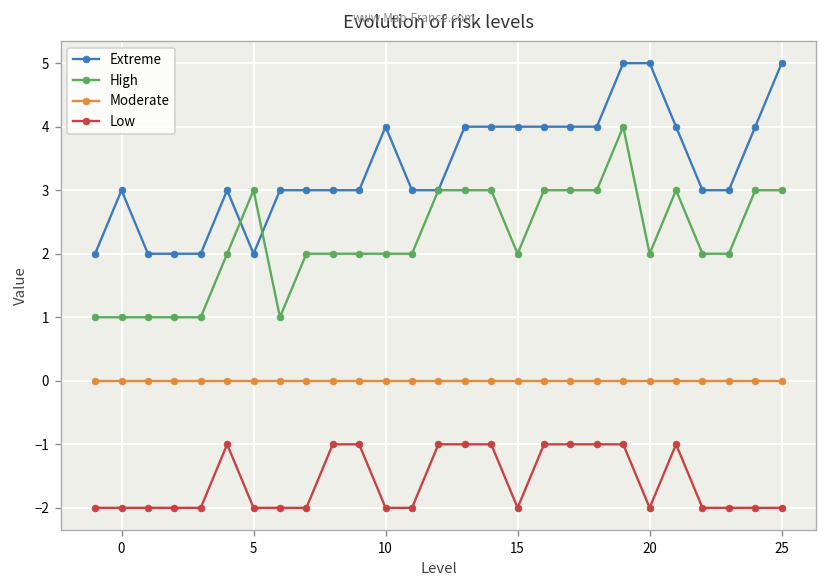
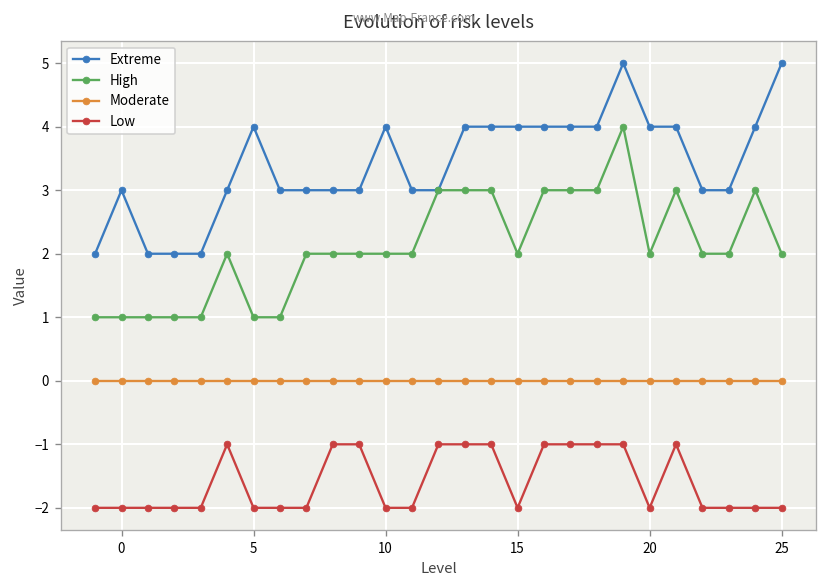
Extreme, 5: 2 -> 4
High, 5: 3 -> 1
Extreme, 20: 5 -> 4
High, 25: 3 -> 2
